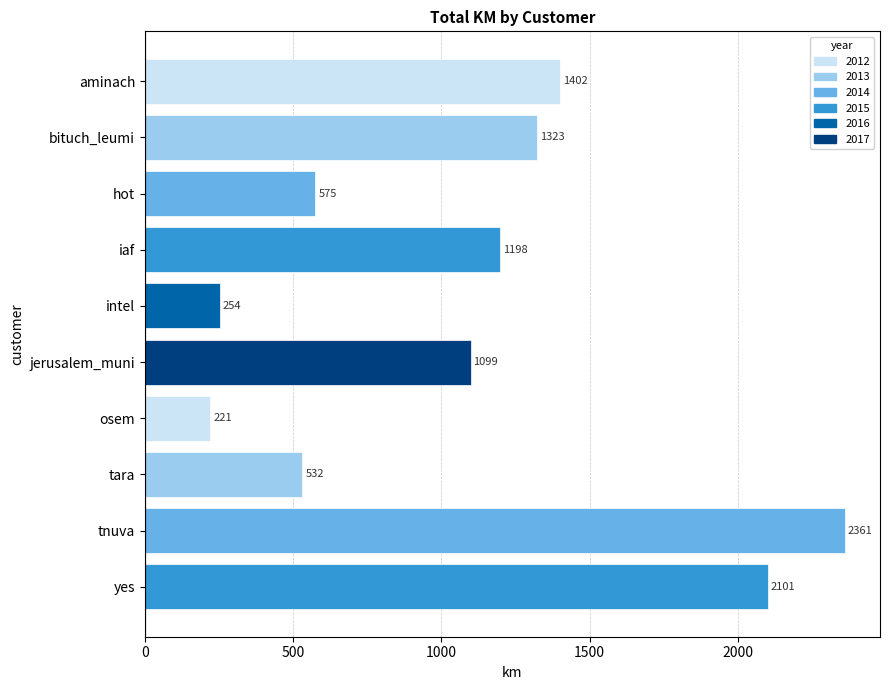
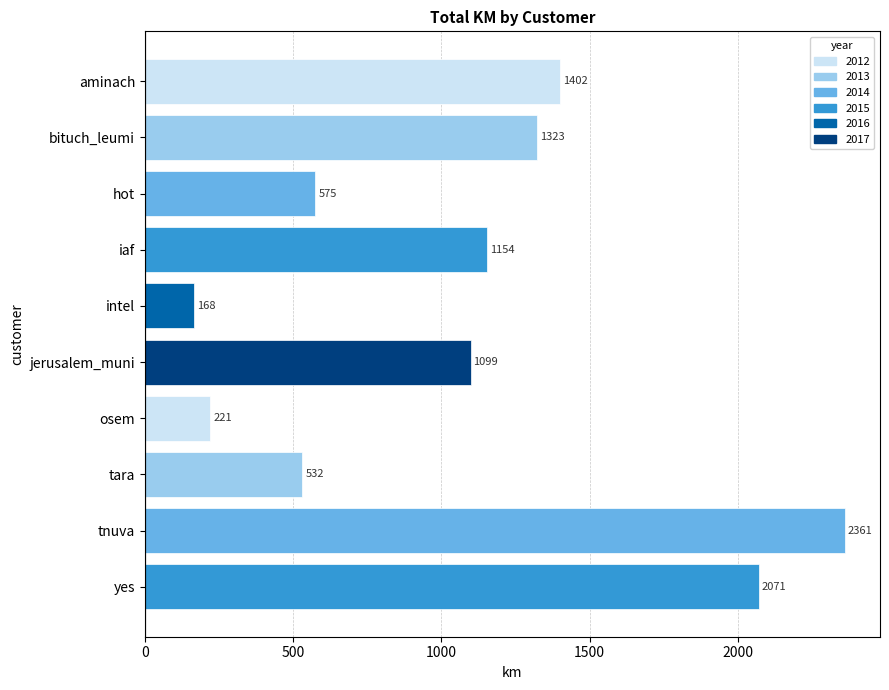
iaf: 1198 -> 1154
intel: 254 -> 168
yes: 2101 -> 2071
